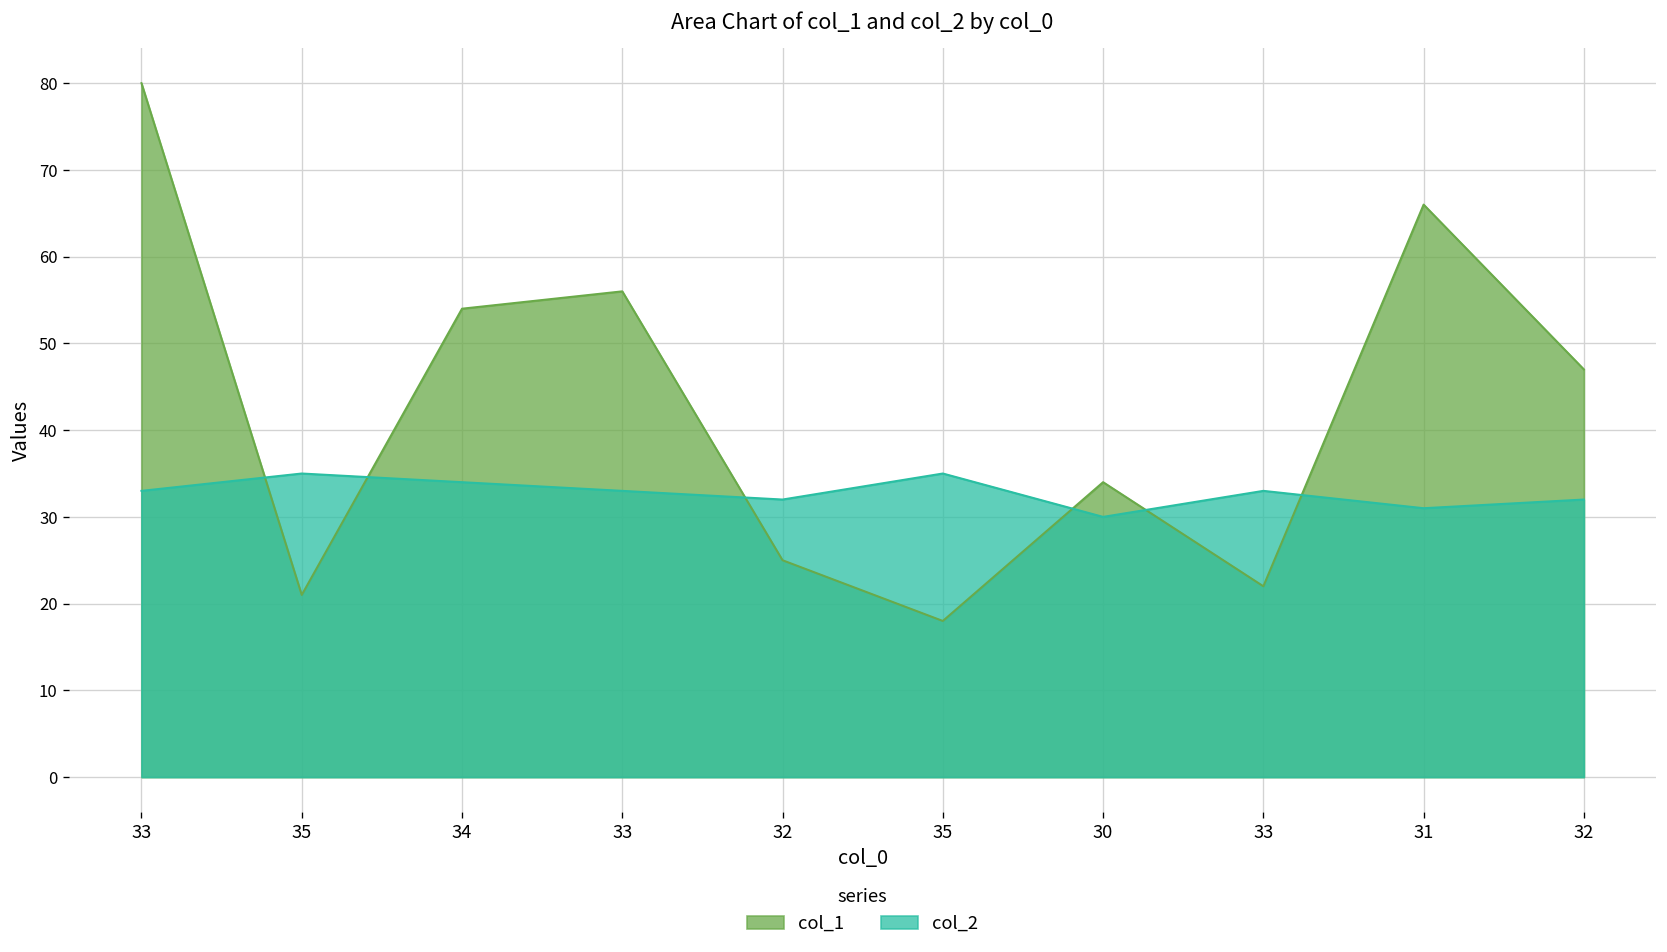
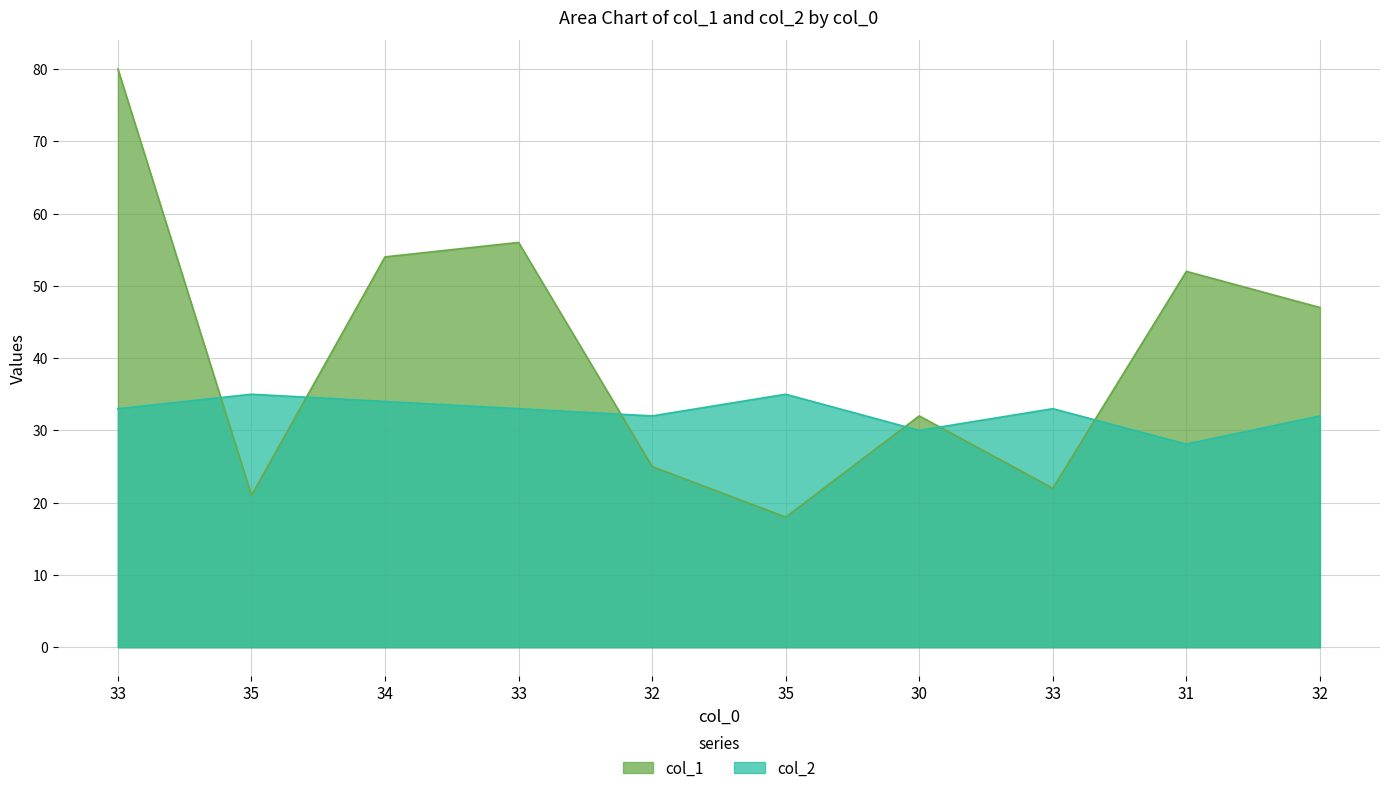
col_1, 30: 34 -> 32
col_1, 31: 66 -> 52
col_2, 31: 31 -> 28
